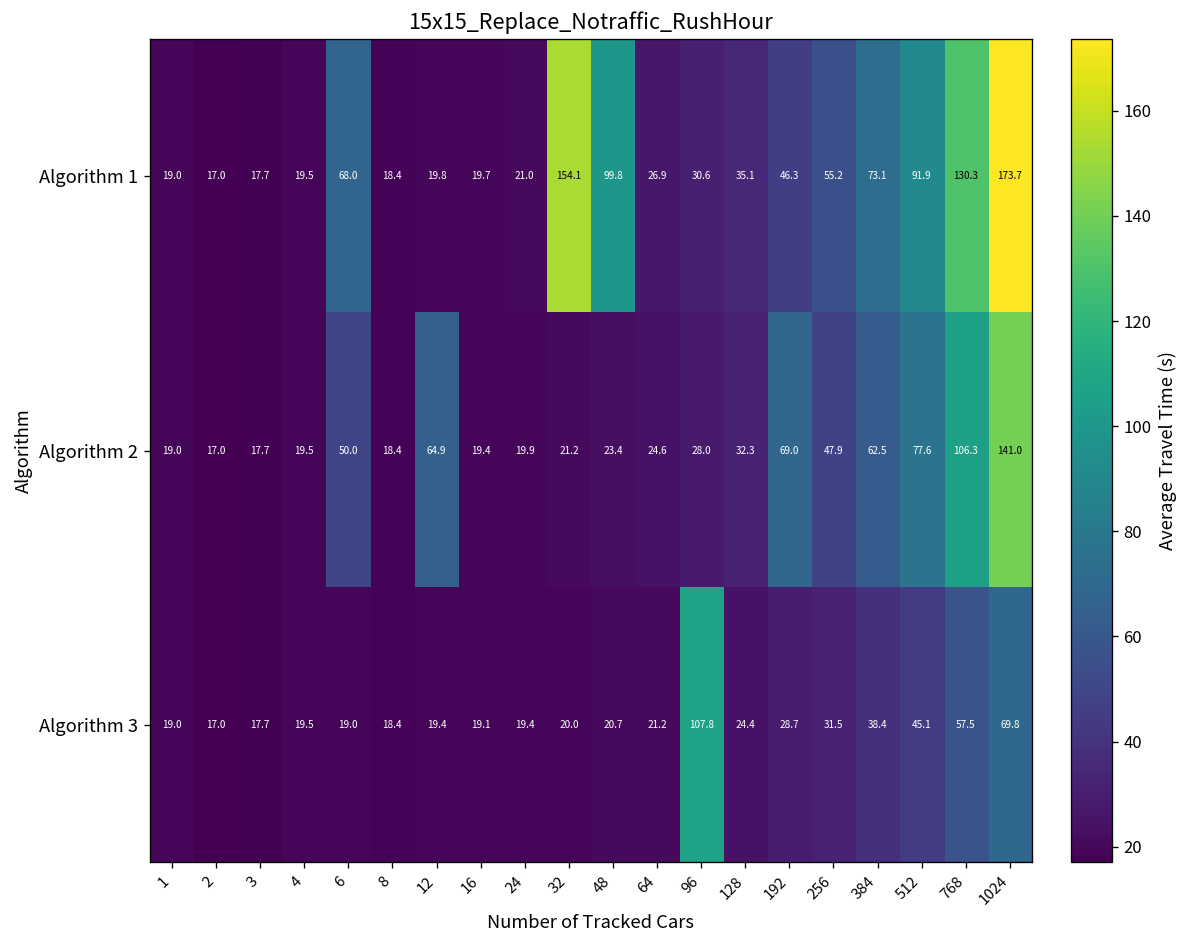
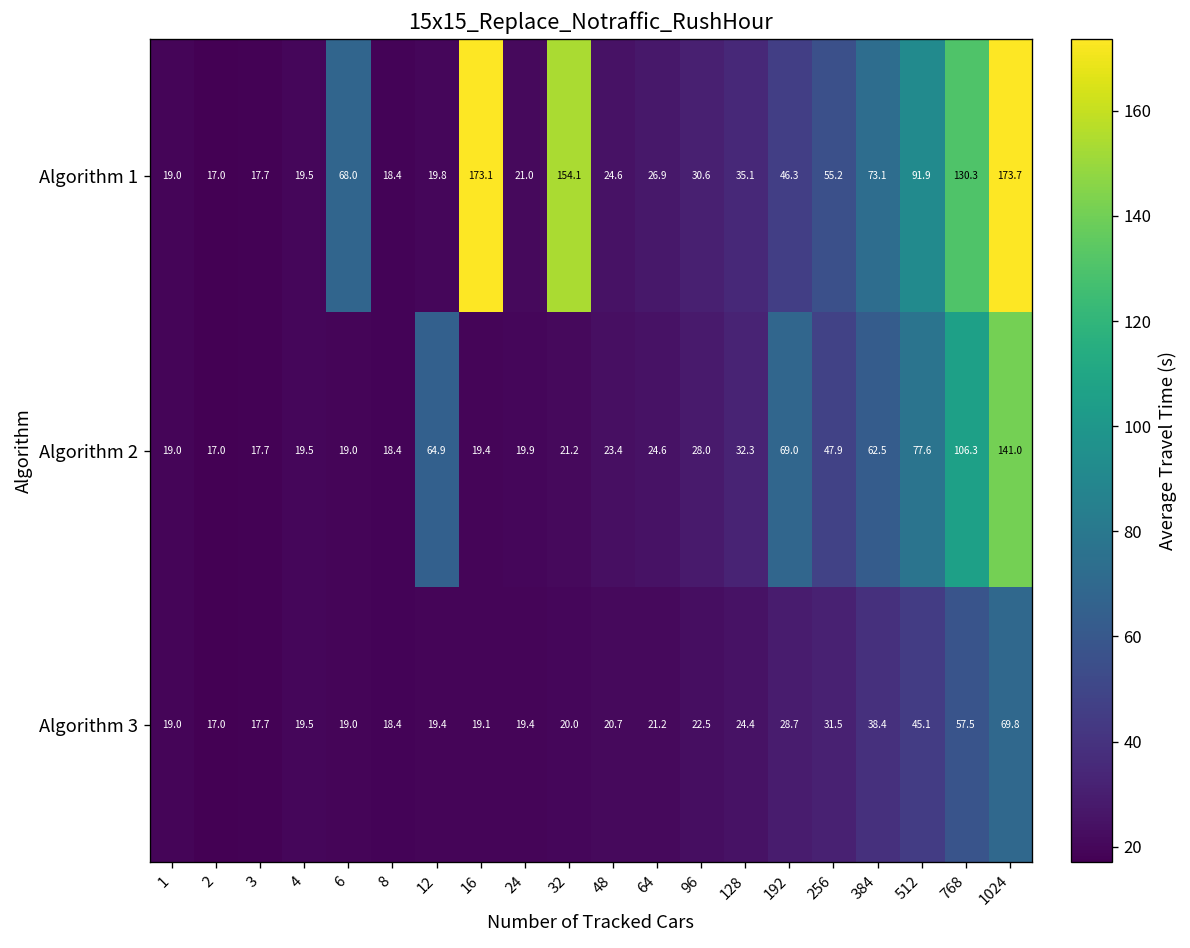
Algorithm 1, 16: 19.7 -> 173.1
Algorithm 1, 48: 99.8 -> 24.6
Algorithm 2, 6: 50.0 -> 19.0
Algorithm 3, 96: 107.8 -> 22.5
